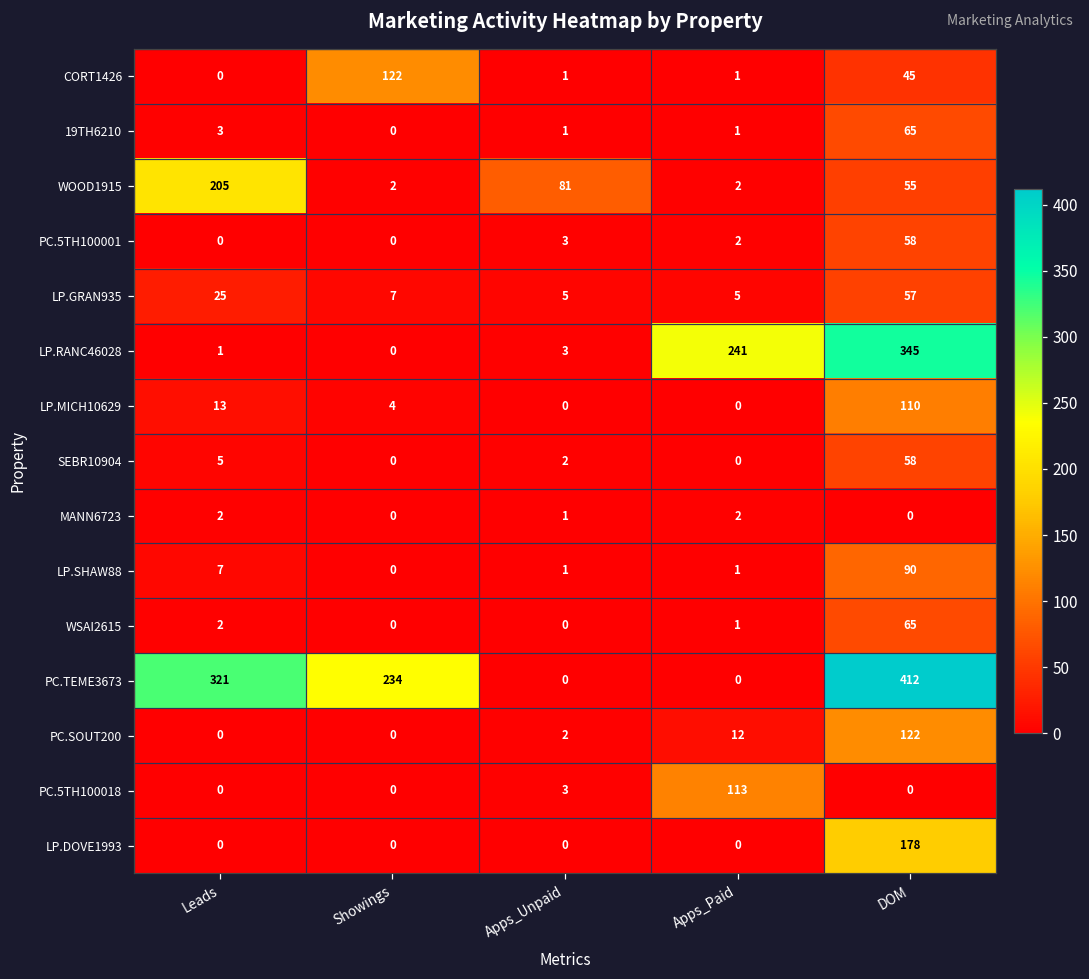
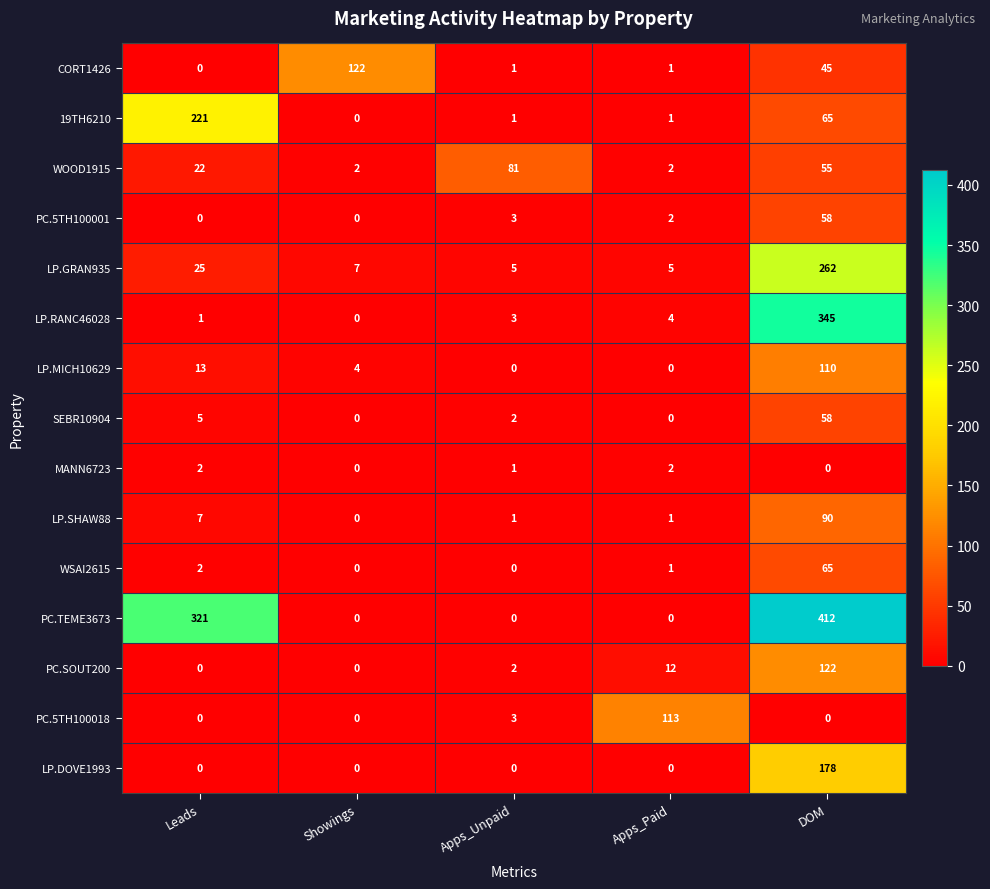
19TH6210, Leads: 3 -> 221
WOOD1915, Leads: 205 -> 22
LP.GRAN935, DOM: 57 -> 262
LP.RANC46028, Apps_Paid: 241 -> 4
PC.TEME3673, Showings: 234 -> 0
